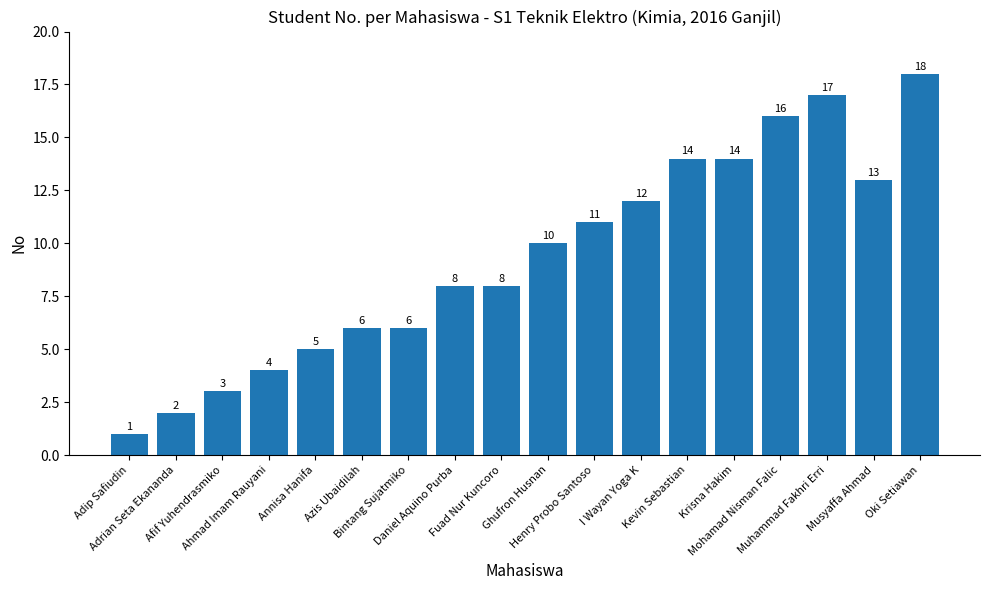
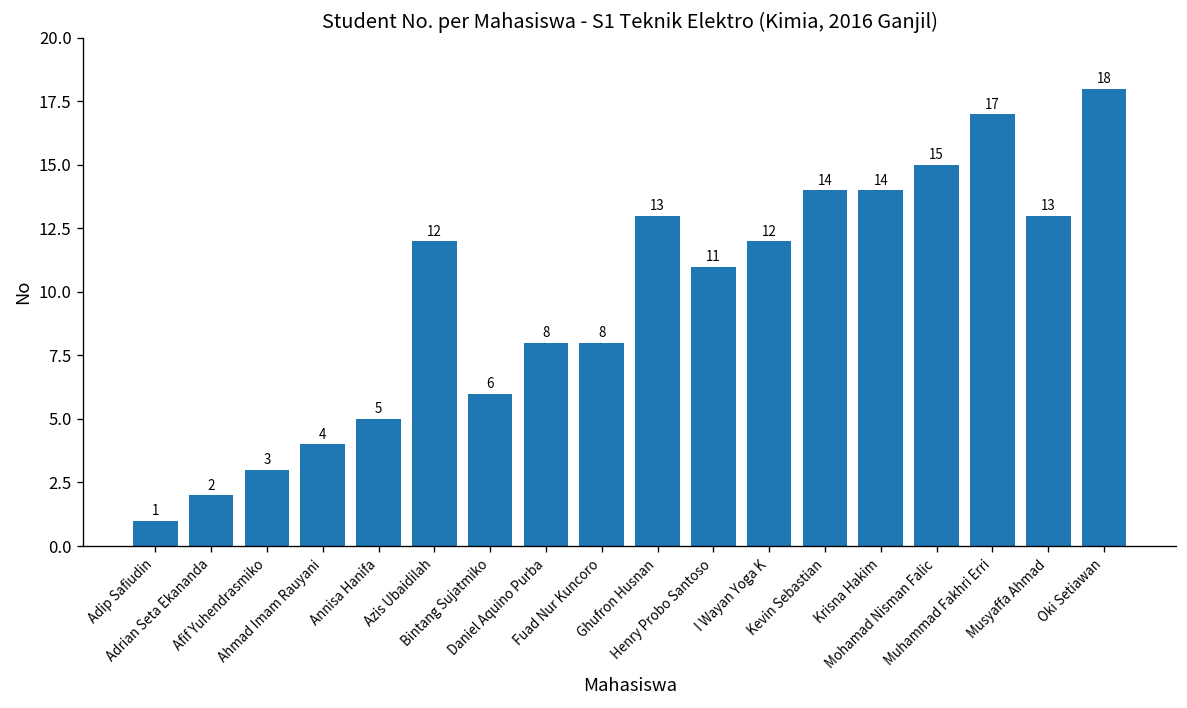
Azis Ubaidilah: 6 -> 12
Ghufron Husnan: 10 -> 13
Mohamad Nisman Falic: 16 -> 15
